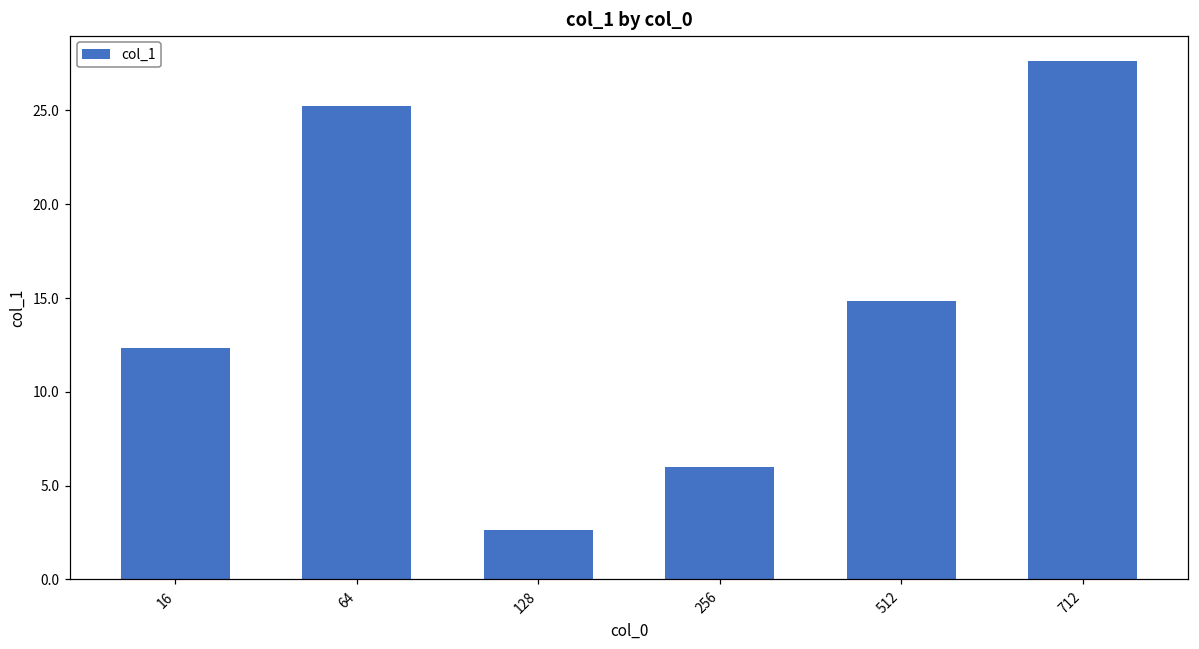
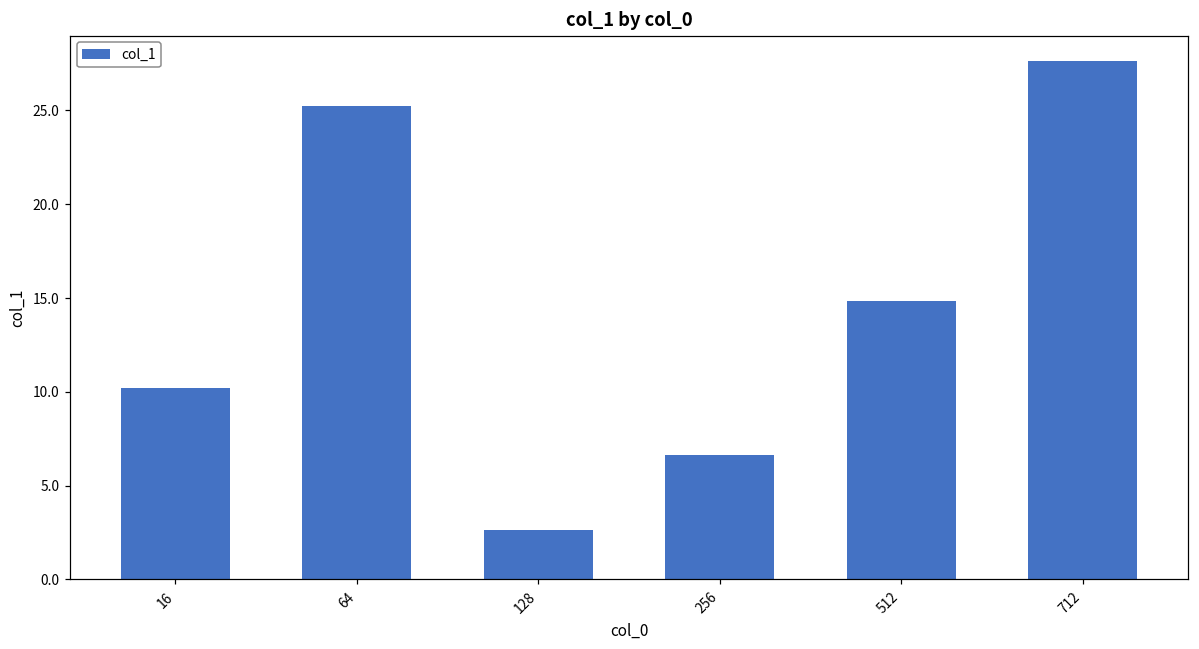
16: 12.4 -> 10.2
256: 6.0 -> 6.6
